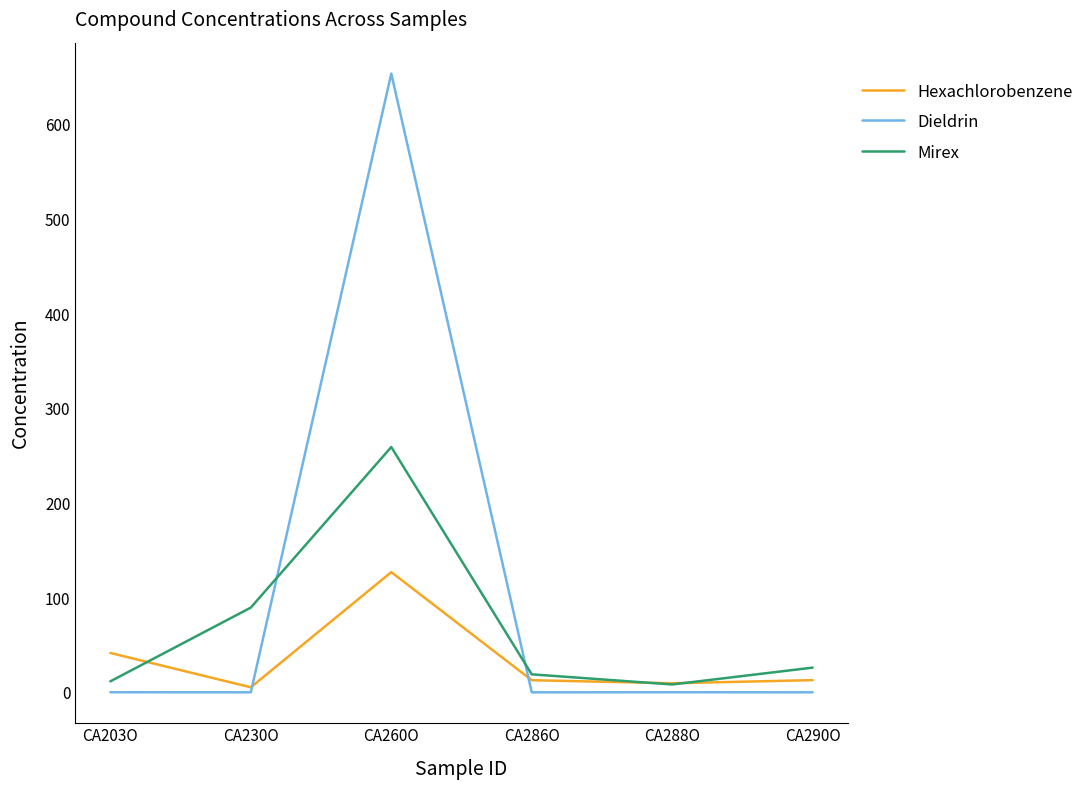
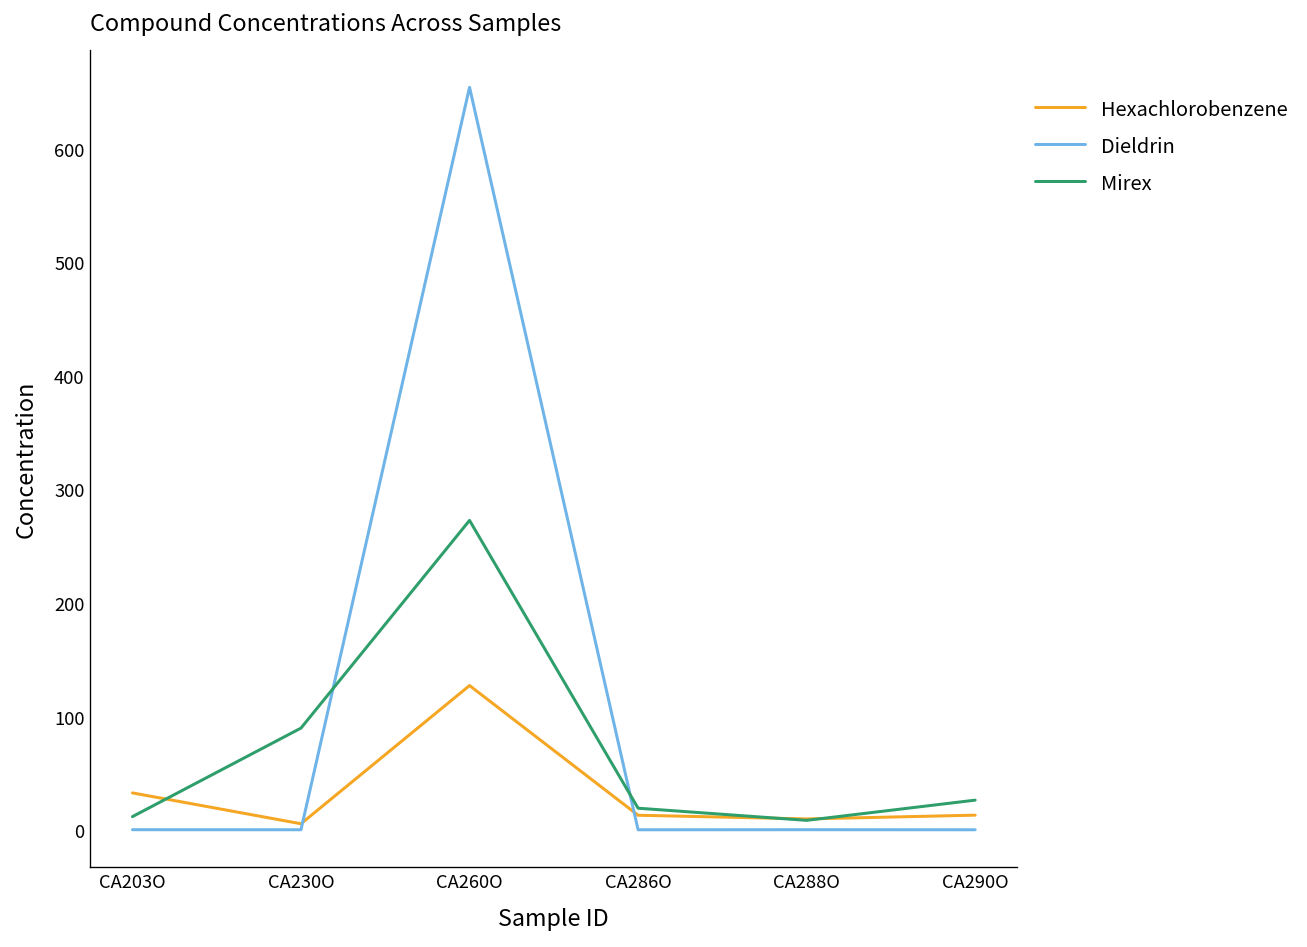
Hexachlorobenzene, CA203O: 40 -> 30
Mirex, CA260O: 260 -> 270
